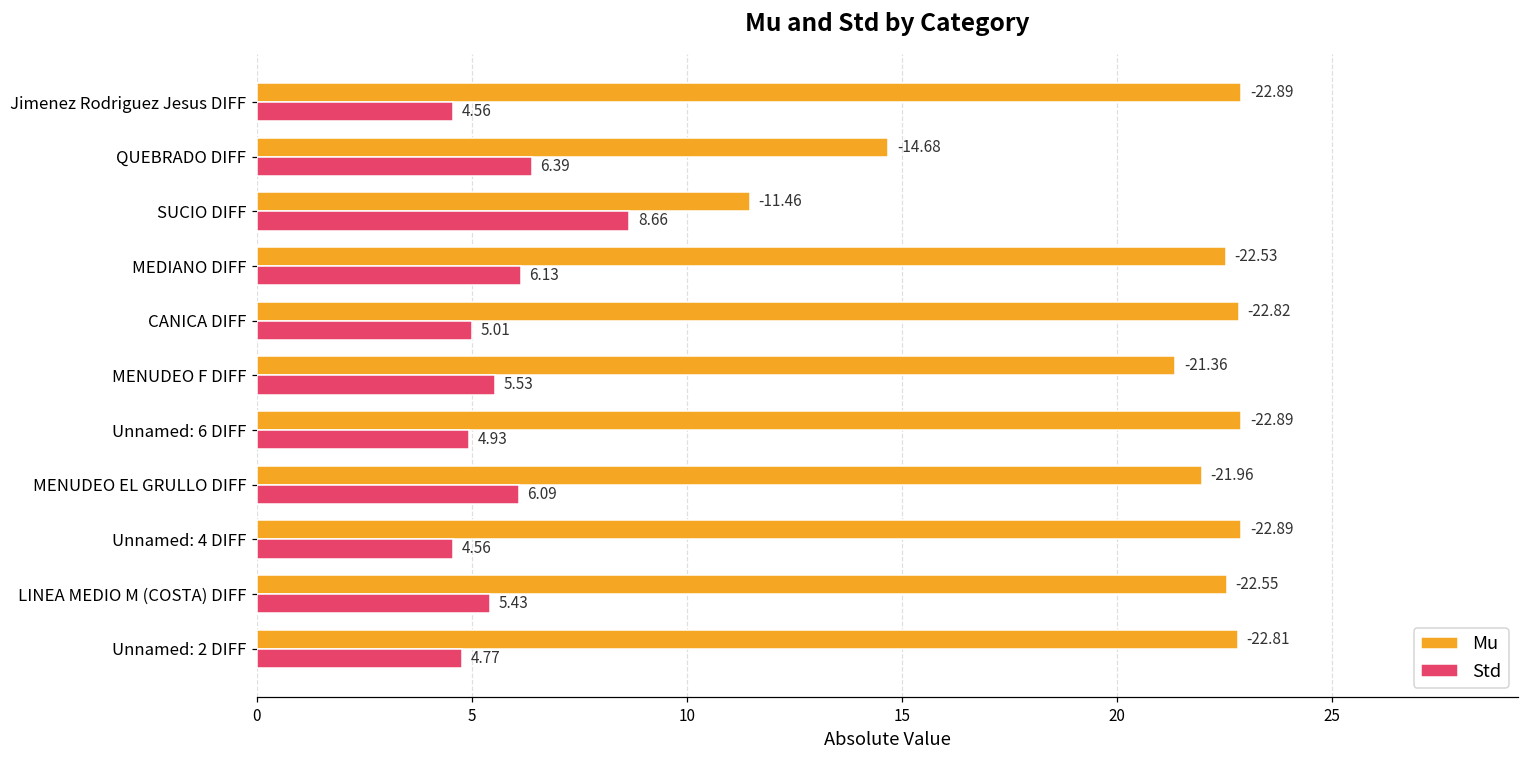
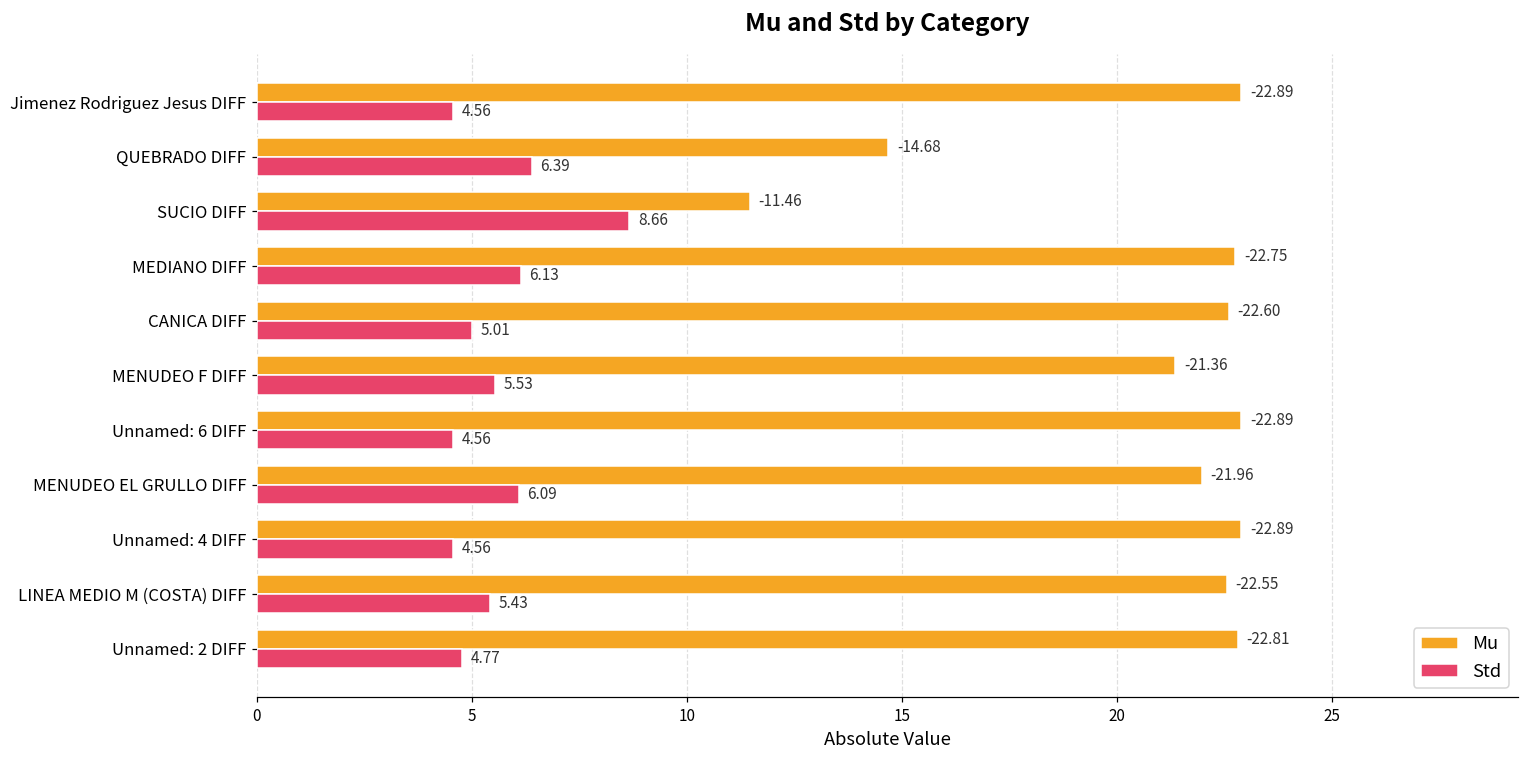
Mu, MEDIANO DIFF: -22.53 -> -22.75
Mu, CANICA DIFF: -22.82 -> -22.60
Std, Unnamed: 6 DIFF: 4.93 -> 4.56
